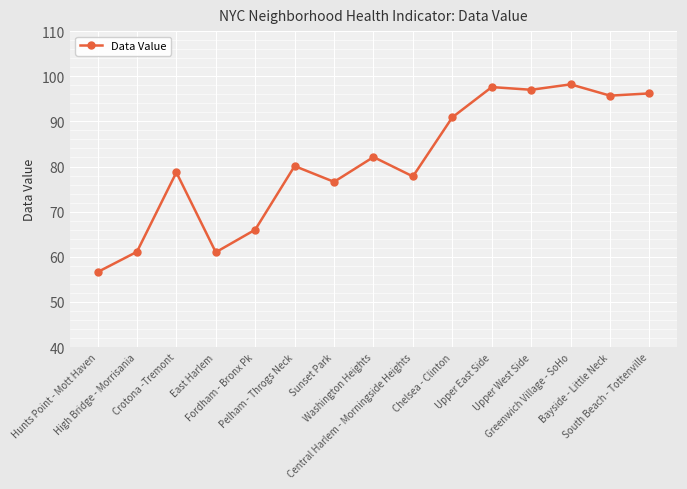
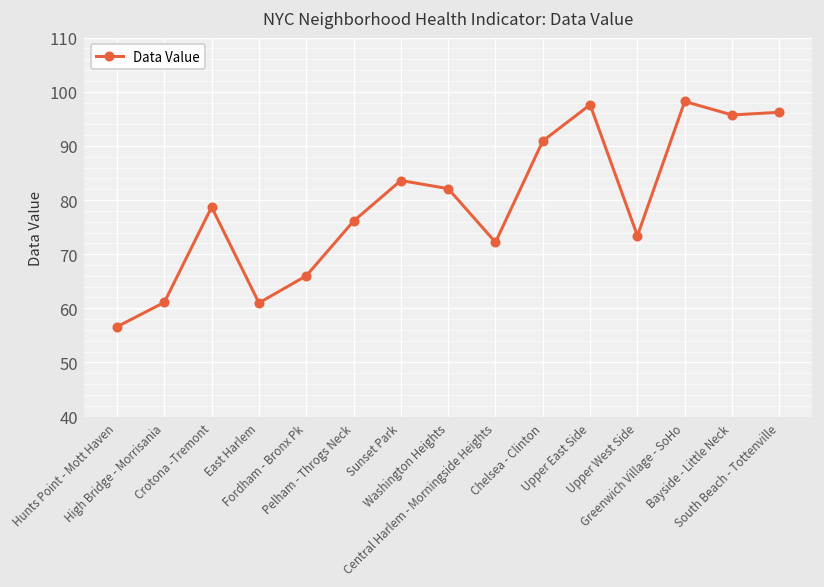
Pelham - Throgs Neck: 80 -> 76
Sunset Park: 77 -> 84
Central Harlem - Morningside Heights: 78 -> 72
Upper West Side: 97 -> 73
